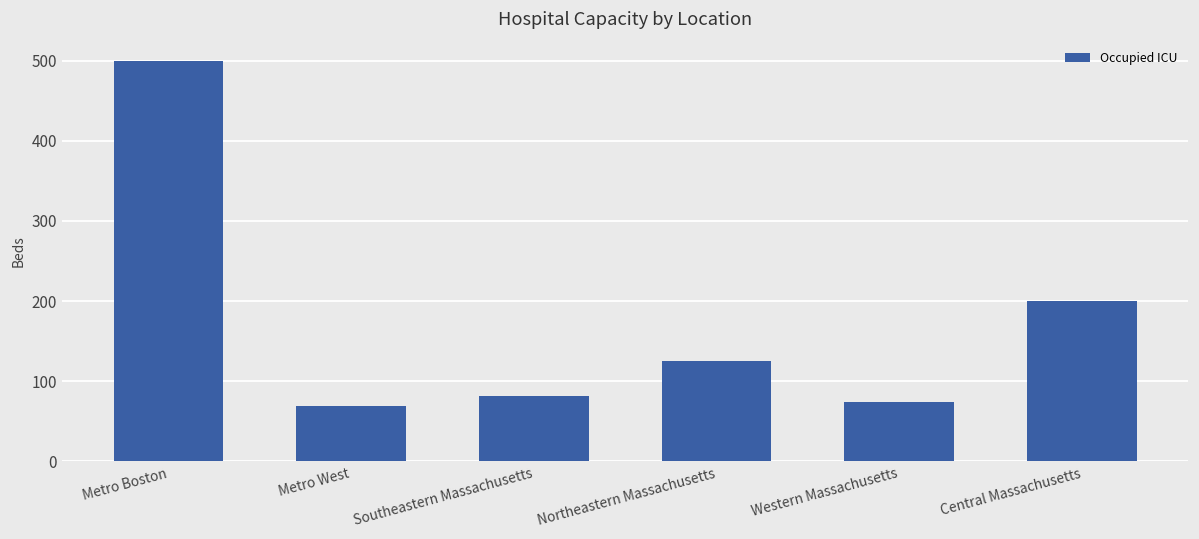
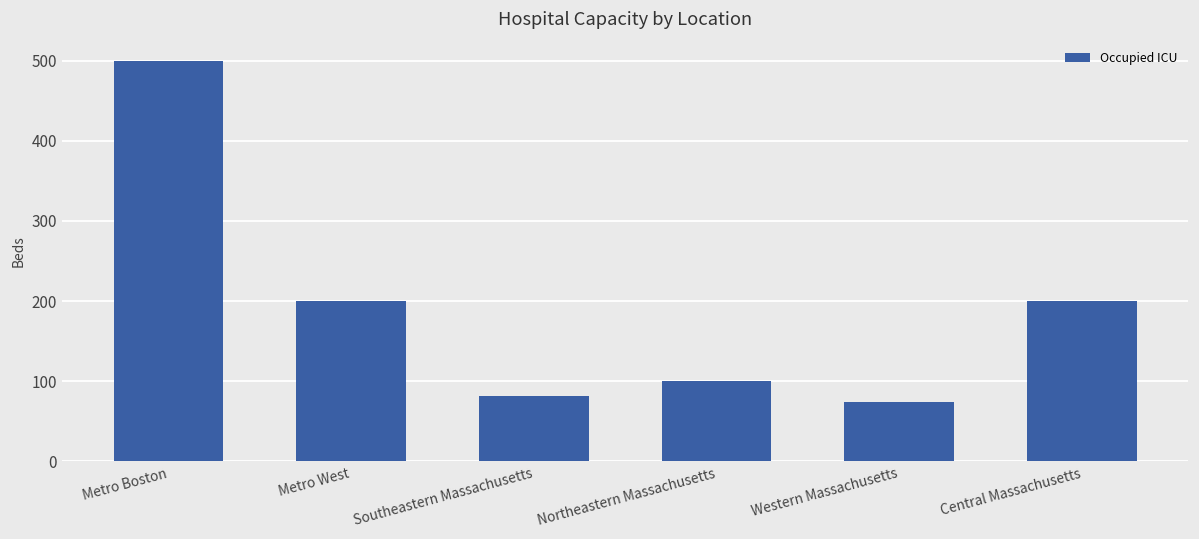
Metro West: 70 -> 200
Northeastern Massachusetts: 130 -> 100
